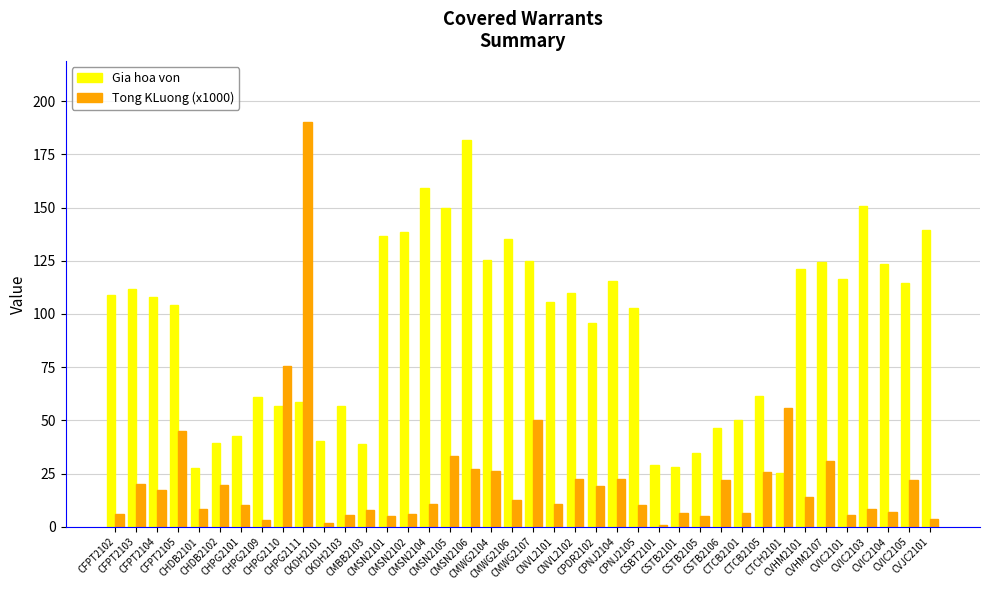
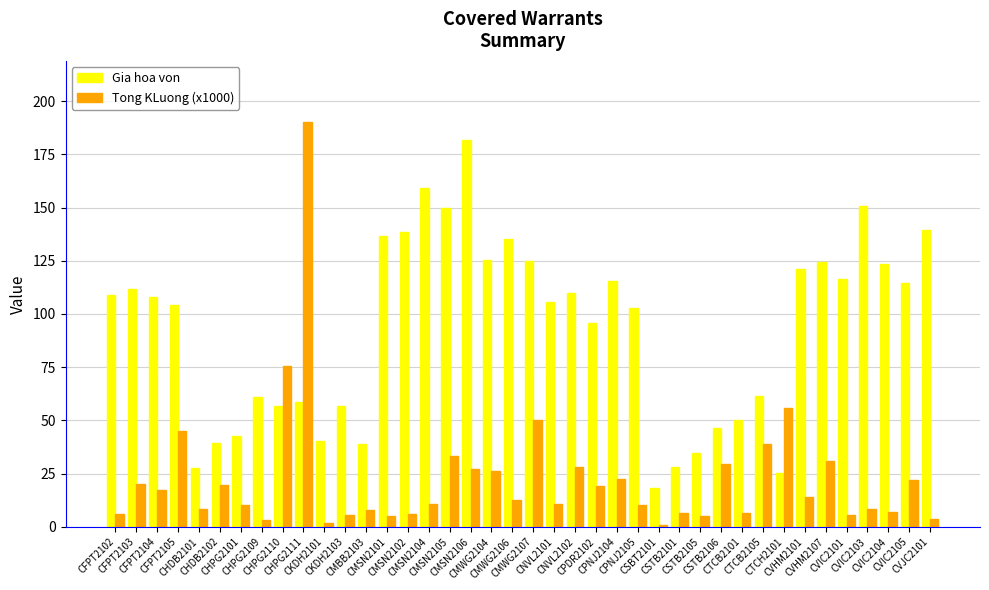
Tong KLuong (x1000), CNVL2102: 22 -> 28
Gia hoa von, CSBT2101: 29 -> 18
Tong KLuong (x1000), CSTB2106: 22 -> 29
Tong KLuong (x1000), CTCB2105: 26 -> 39
